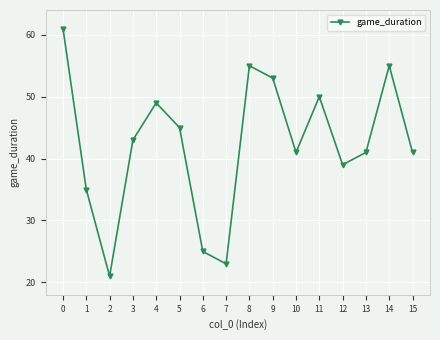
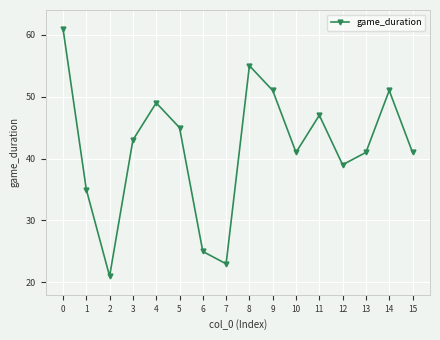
9: 53 -> 51
11: 50 -> 47
14: 55 -> 51
